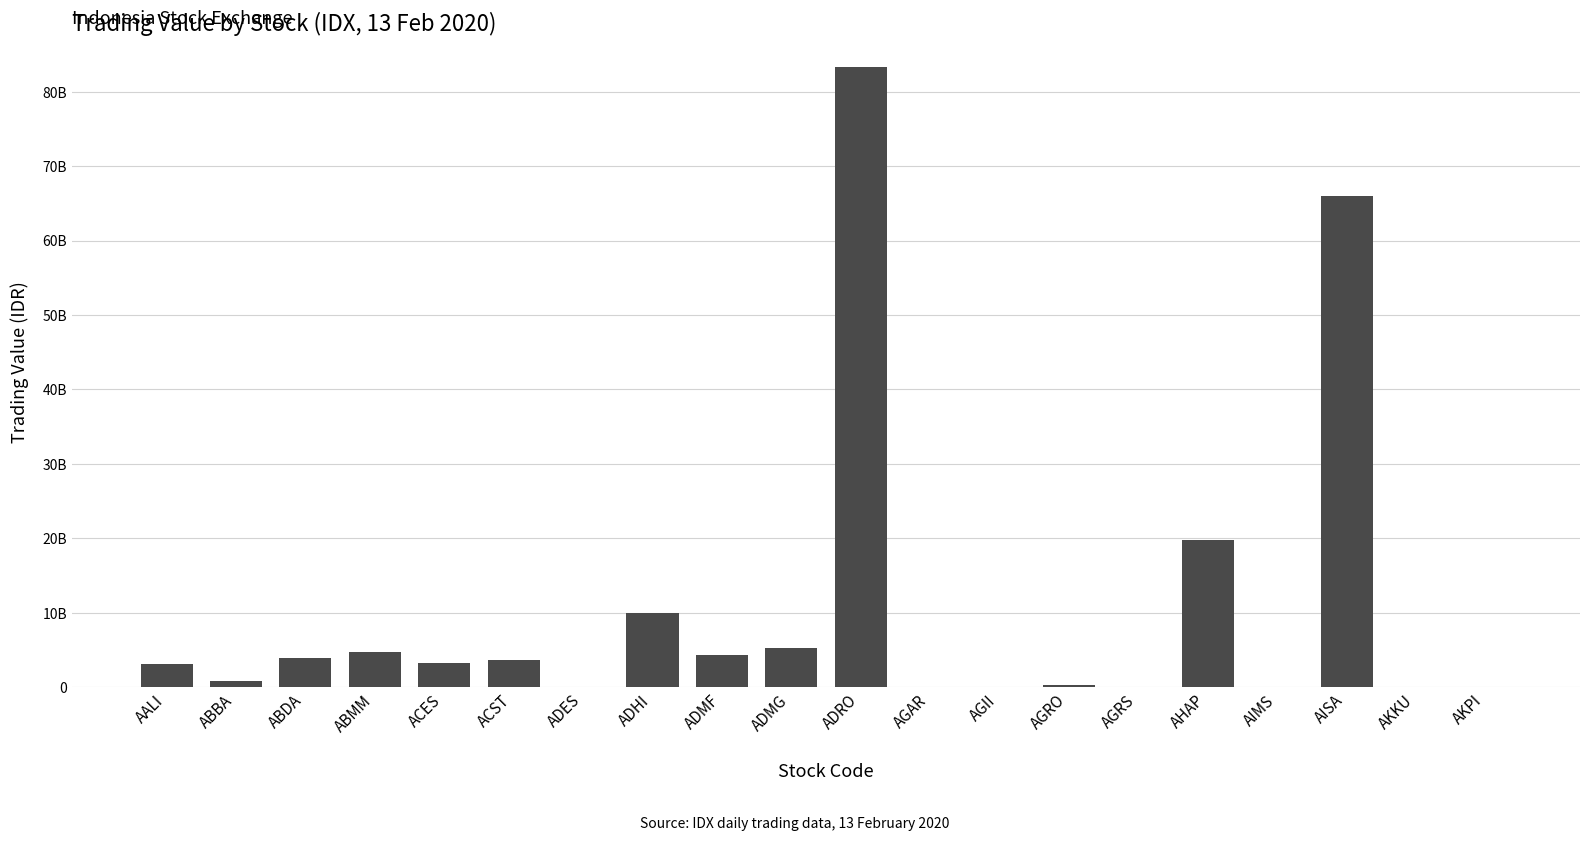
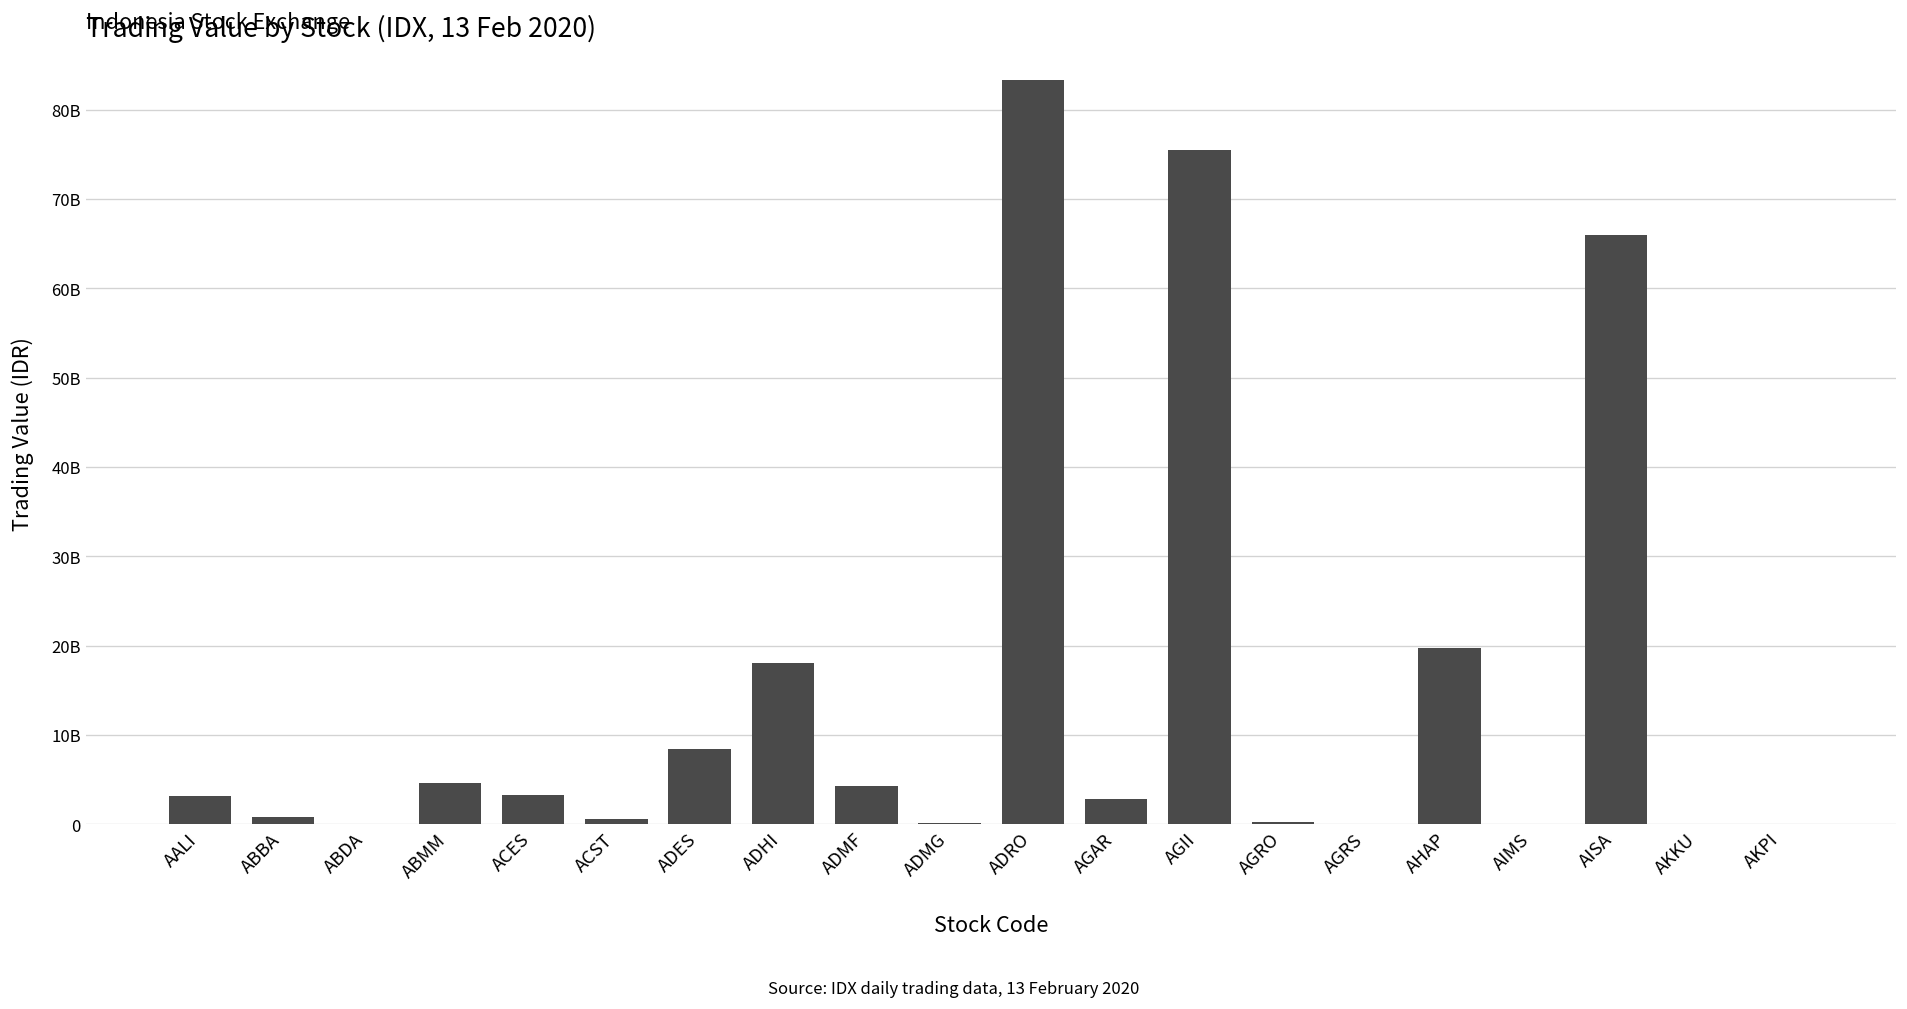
ABDA: 4000000000 -> 0
ACST: 4000000000 -> 1000000000
ADES: 0 -> 8000000000
ADHI: 10000000000 -> 18000000000
ADMG: 5000000000 -> 0
AGAR: 0 -> 3000000000
AGII: 0 -> 76000000000
